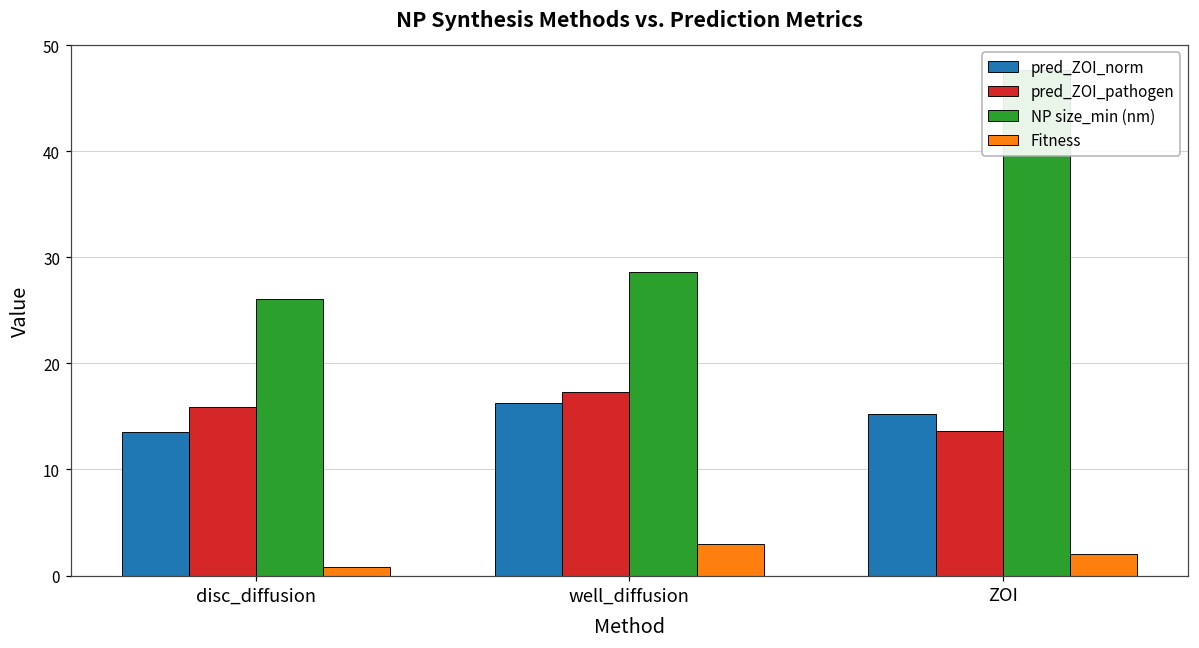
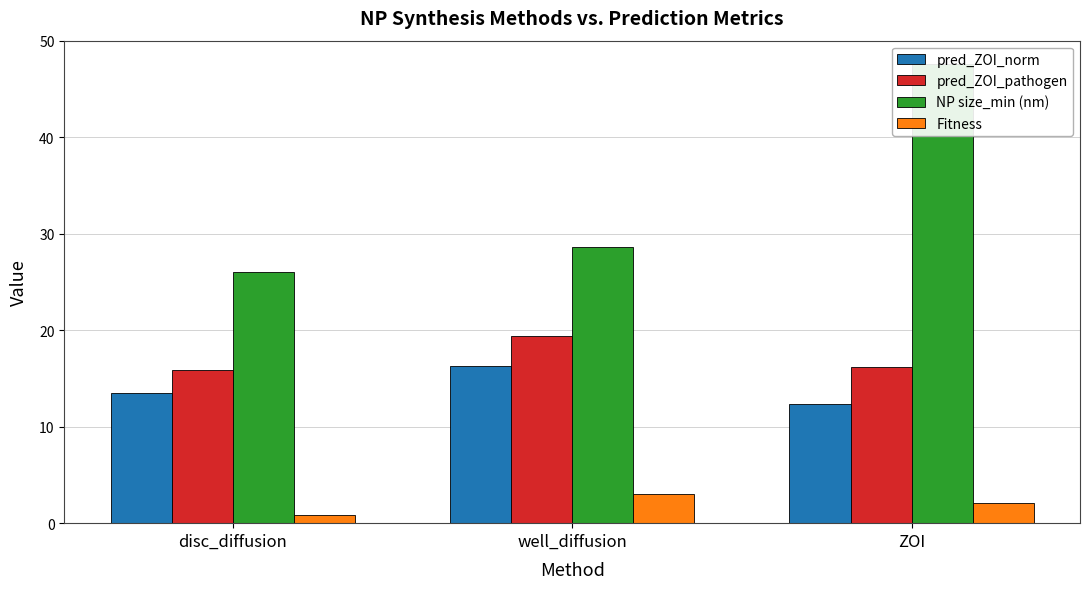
pred_ZOI_pathogen, well_diffusion: 17 -> 19
pred_ZOI_norm, ZOI: 15 -> 12
pred_ZOI_pathogen, ZOI: 14 -> 16
